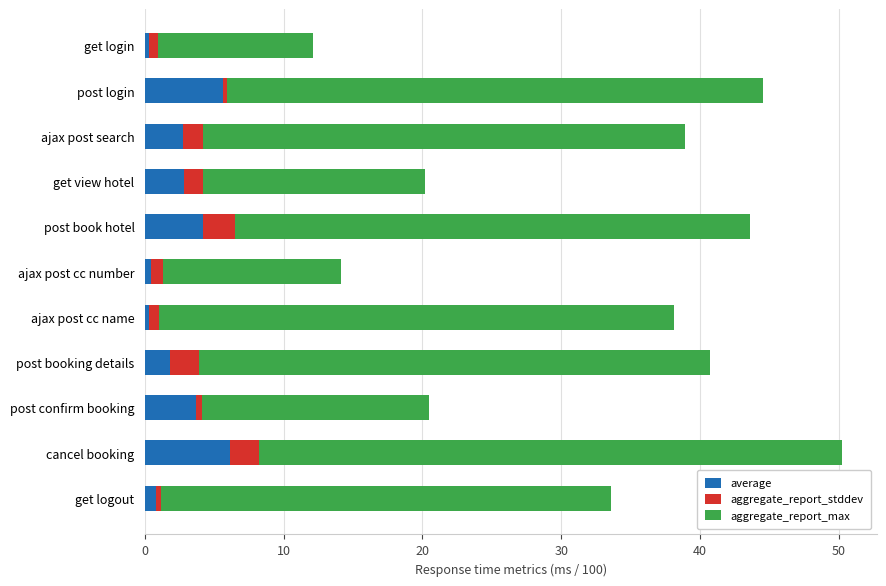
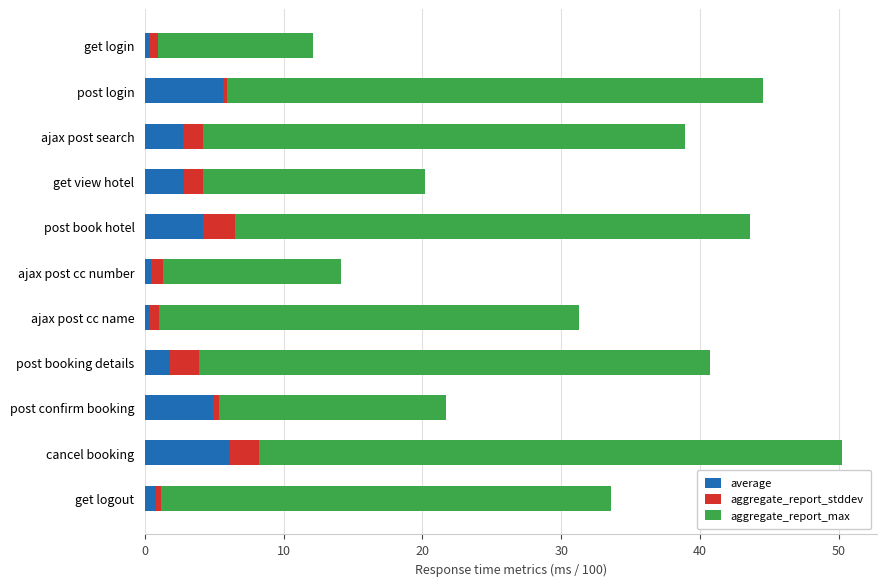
aggregate_report_max, ajax post cc name: 37.1 -> 30.3
average, post confirm booking: 3.7 -> 4.9
